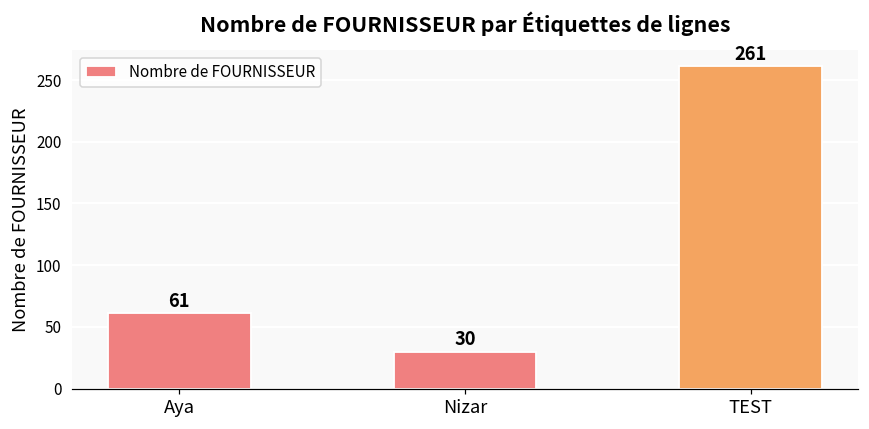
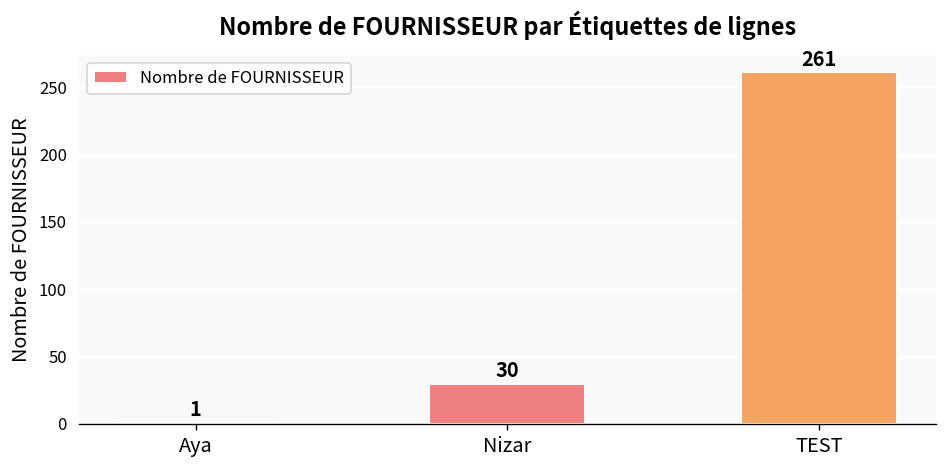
Aya: 61 -> 1
